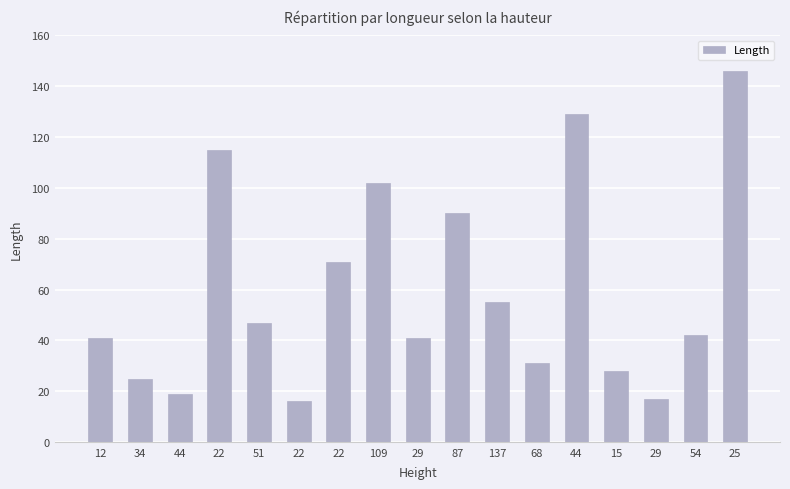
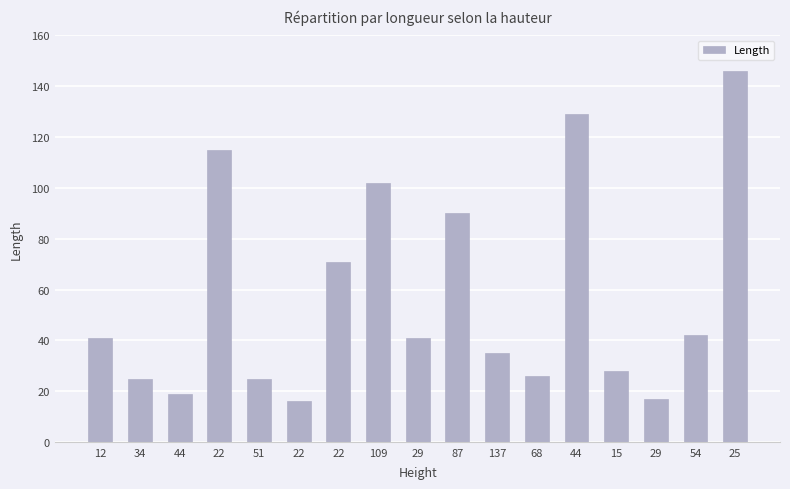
51: 47 -> 25
137: 55 -> 35
68: 31 -> 26
